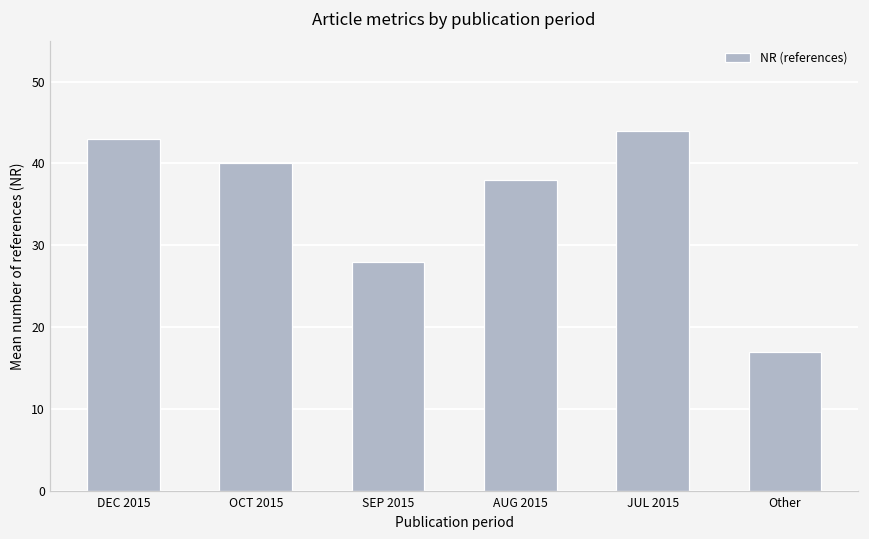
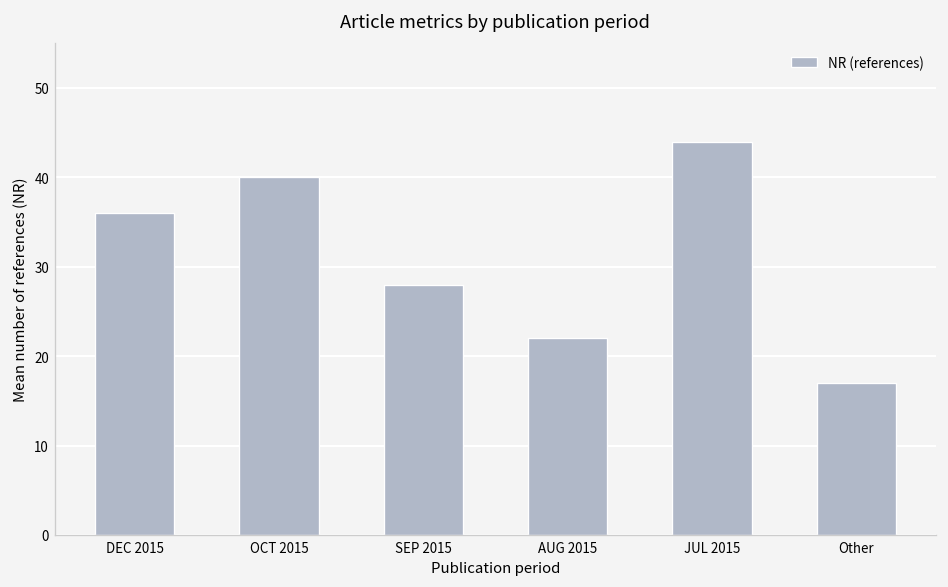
DEC 2015: 43 -> 36
AUG 2015: 38 -> 22
